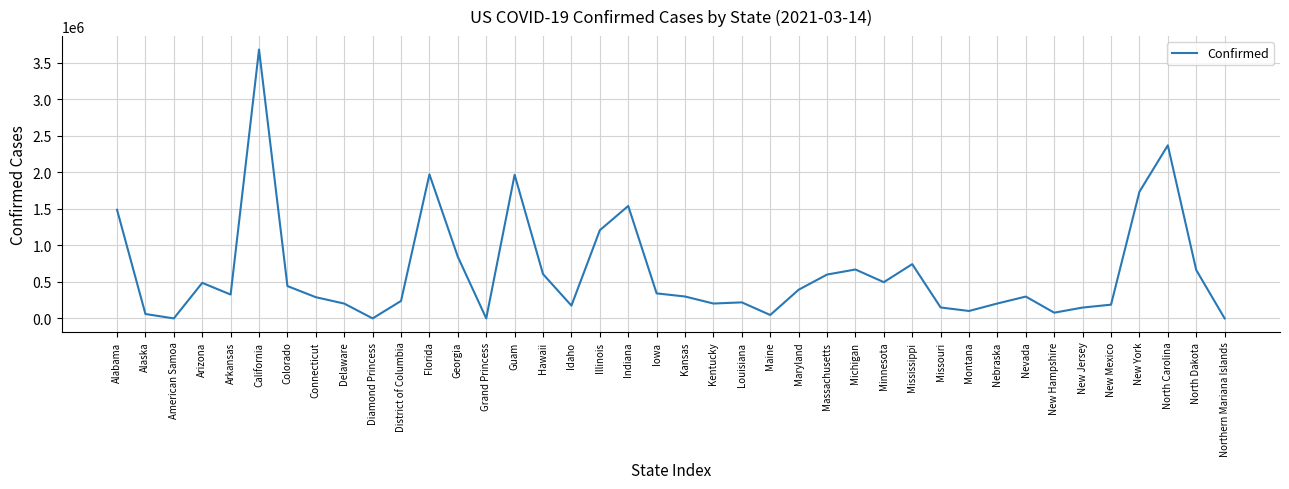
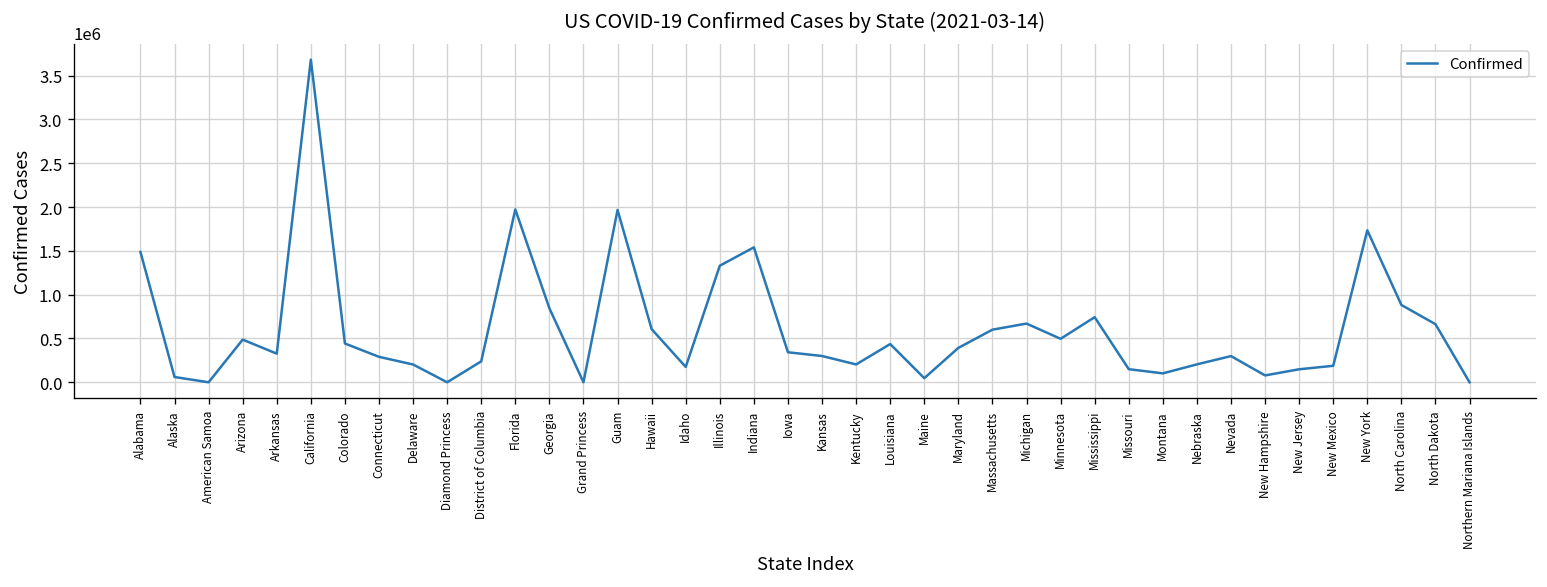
Illinois: 1200000 -> 1300000
Louisiana: 200000 -> 400000
North Carolina: 2400000 -> 900000
